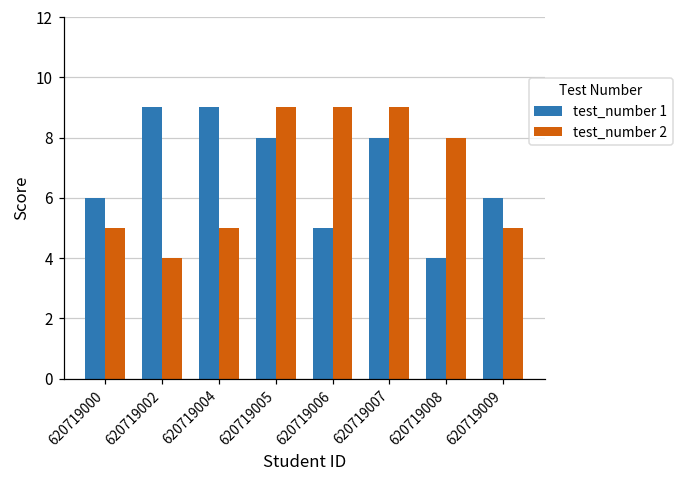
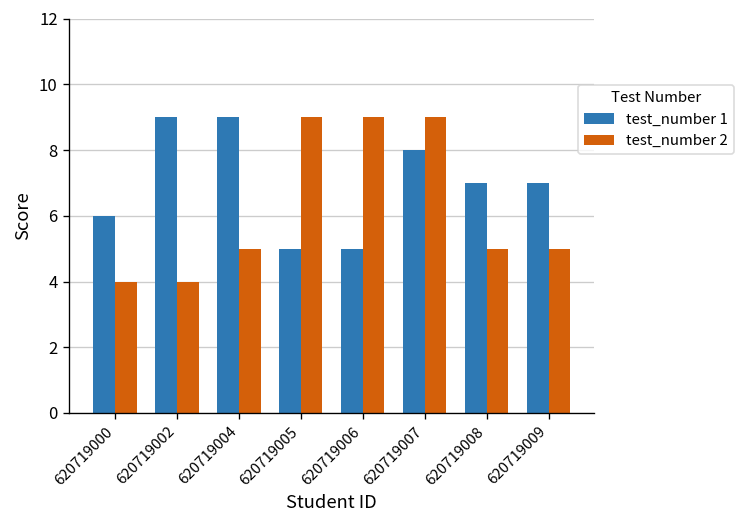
test_number 2, 620719000: 5 -> 4
test_number 1, 620719005: 8 -> 5
test_number 1, 620719008: 4 -> 7
test_number 2, 620719008: 8 -> 5
test_number 1, 620719009: 6 -> 7
